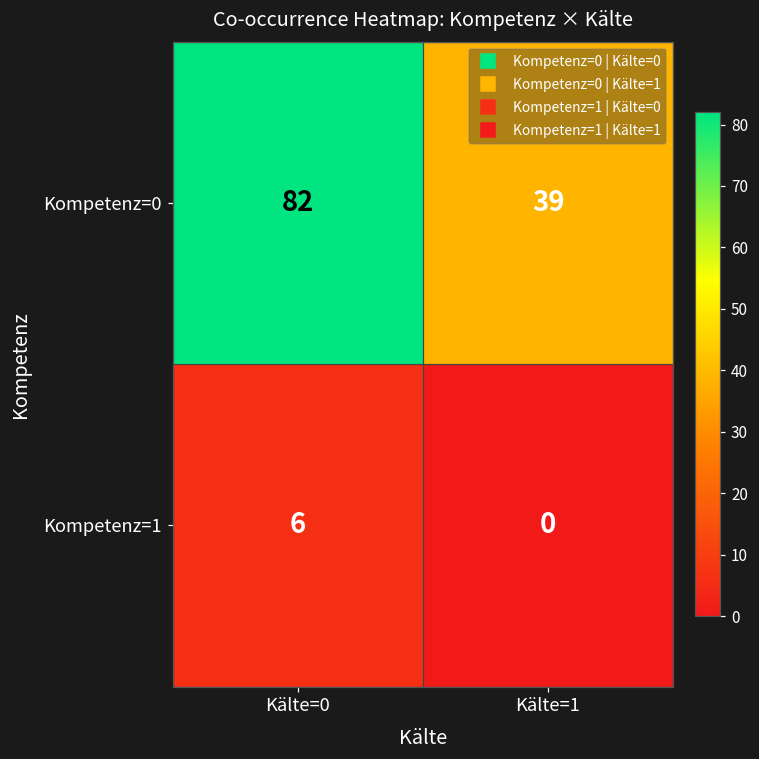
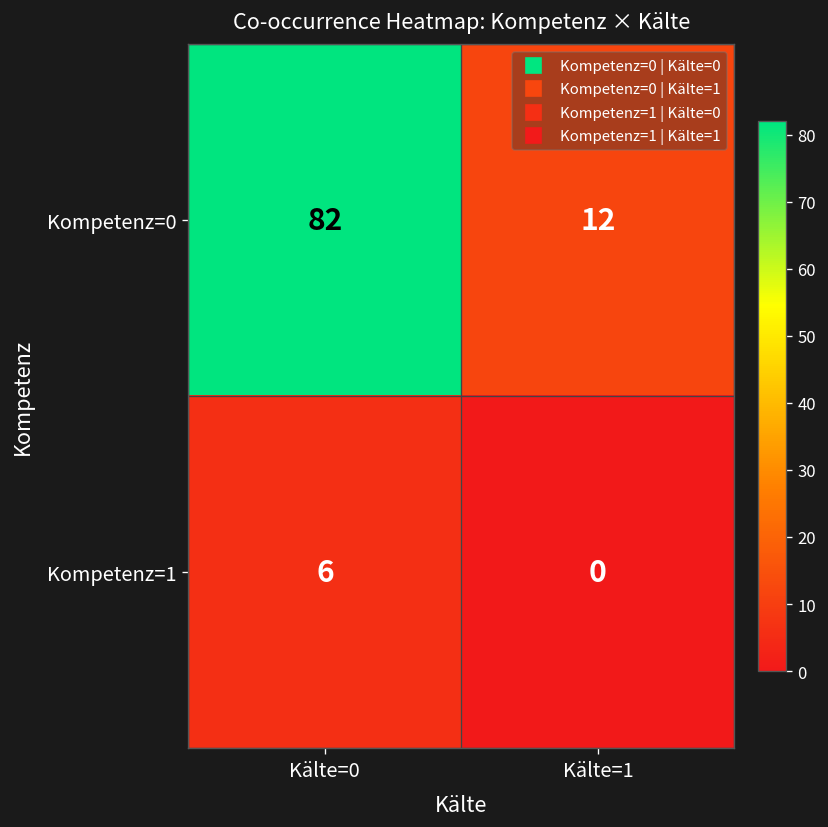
Kompetenz=0, Kälte=1: 39 -> 12
